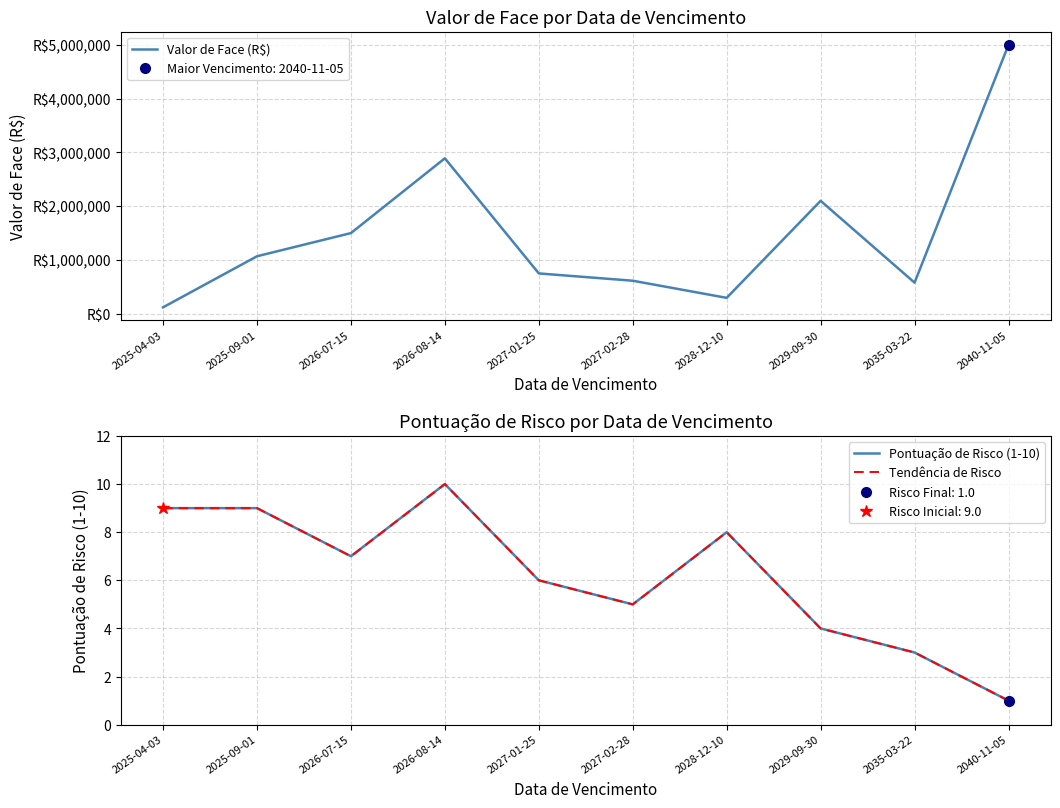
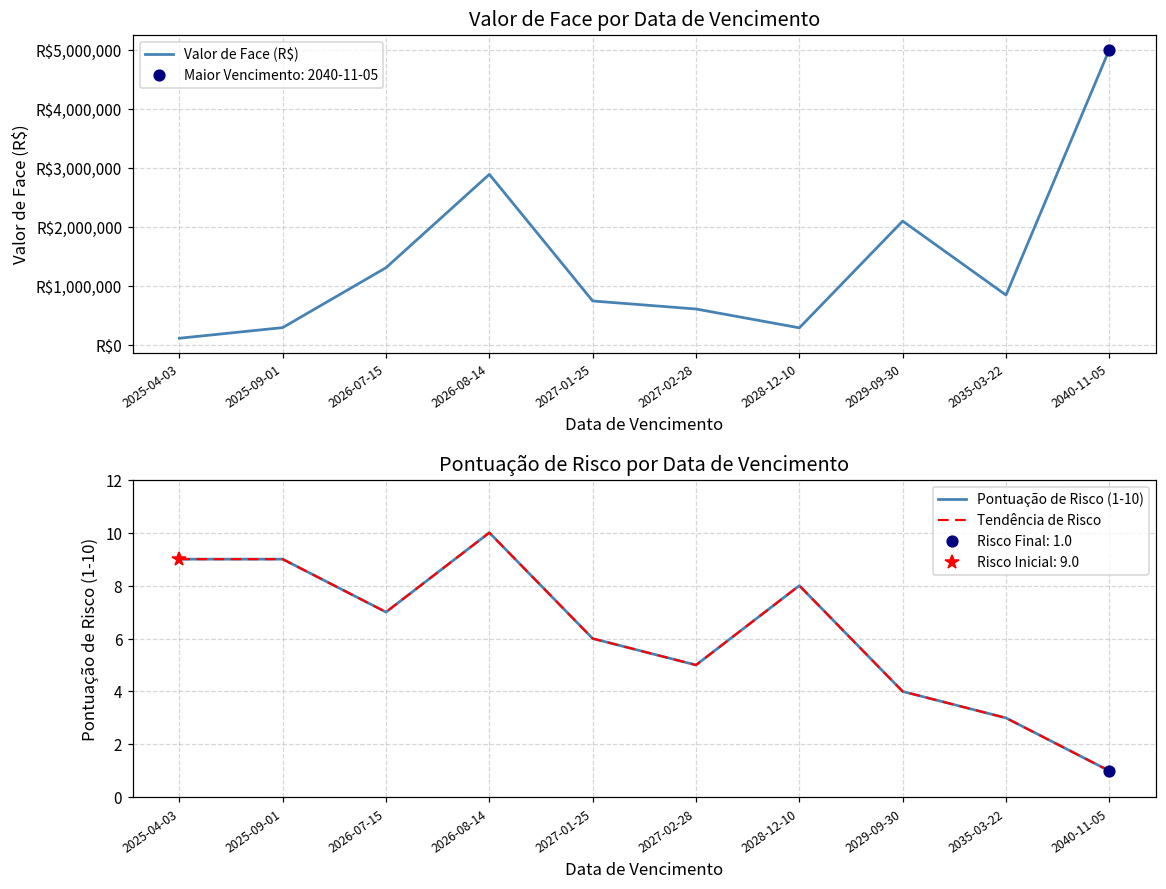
Valor de Face por Data de Vencimento, Valor de Face (R$), 2025-09-01: R$1,100,000 -> R$300,000
Valor de Face por Data de Vencimento, Valor de Face (R$), 2026-07-15: R$1,500,000 -> R$1,300,000
Valor de Face por Data de Vencimento, Valor de Face (R$), 2035-03-22: R$600,000 -> R$900,000
